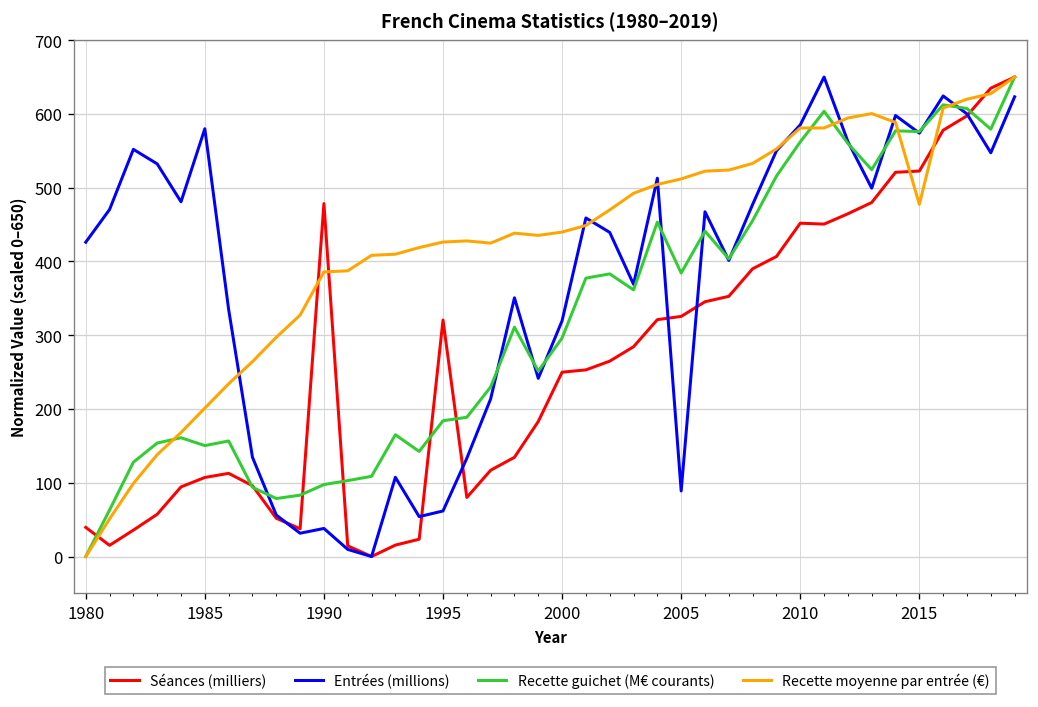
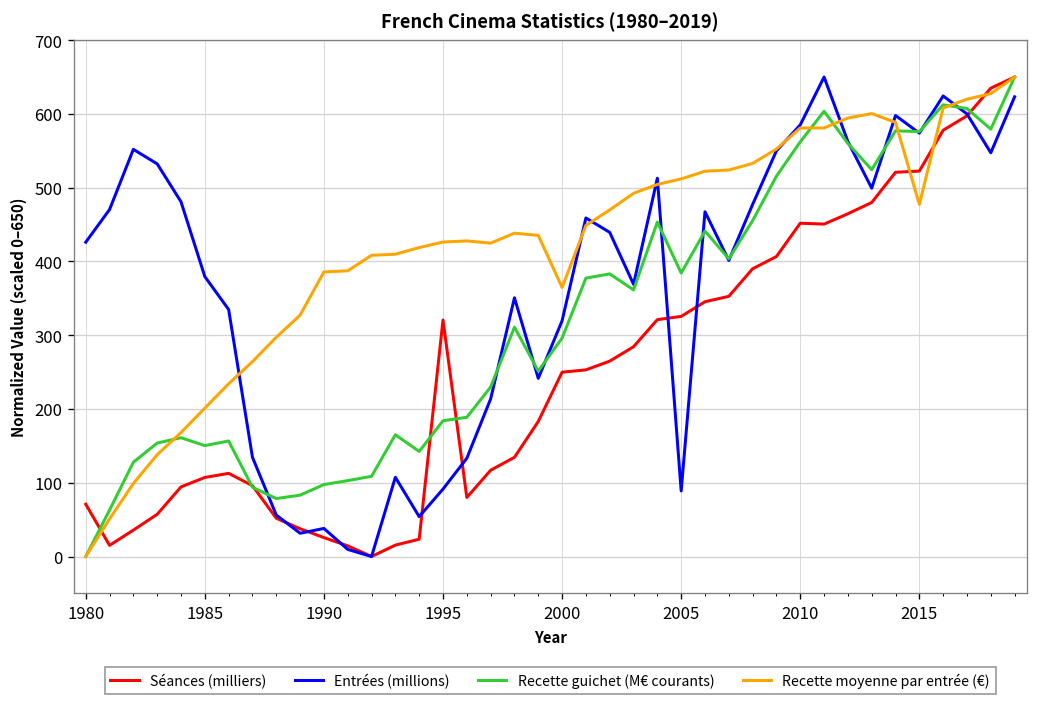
Séances (milliers), 1980: 40 -> 70
Entrées (millions), 1985: 580 -> 380
Séances (milliers), 1990: 480 -> 30
Entrées (millions), 1995: 60 -> 90
Recette moyenne par entrée (€), 2000: 440 -> 360
